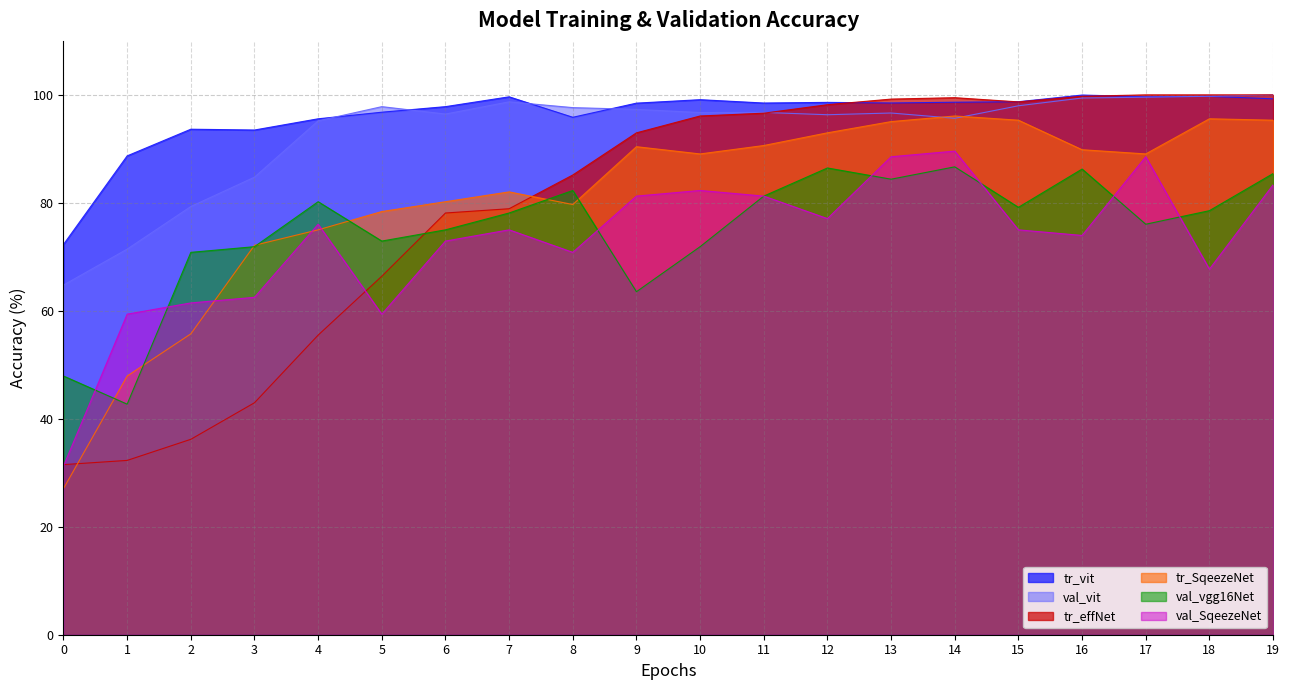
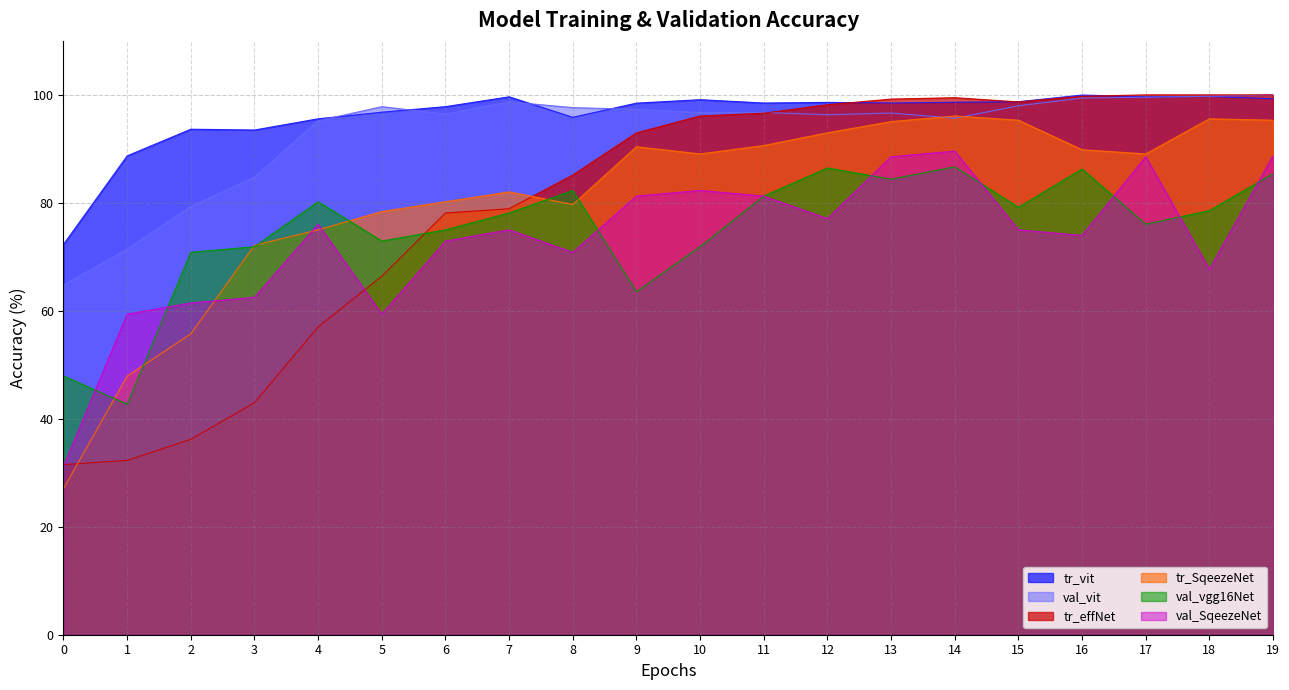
tr_effNet, 4: 56 -> 57
val_SqeezeNet, 19: 83 -> 89
